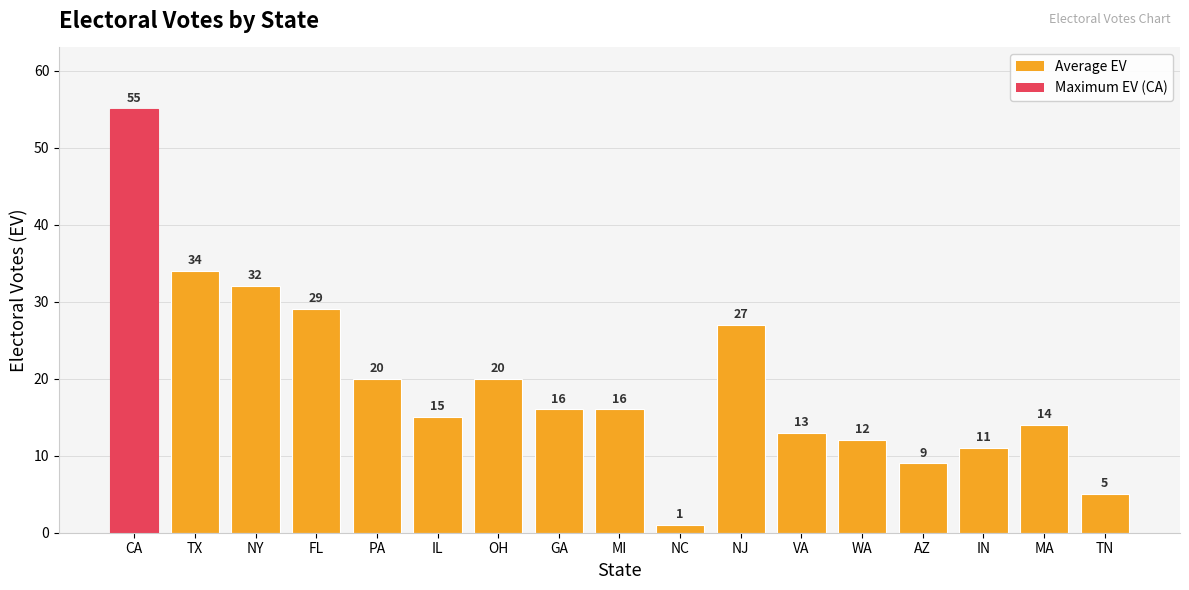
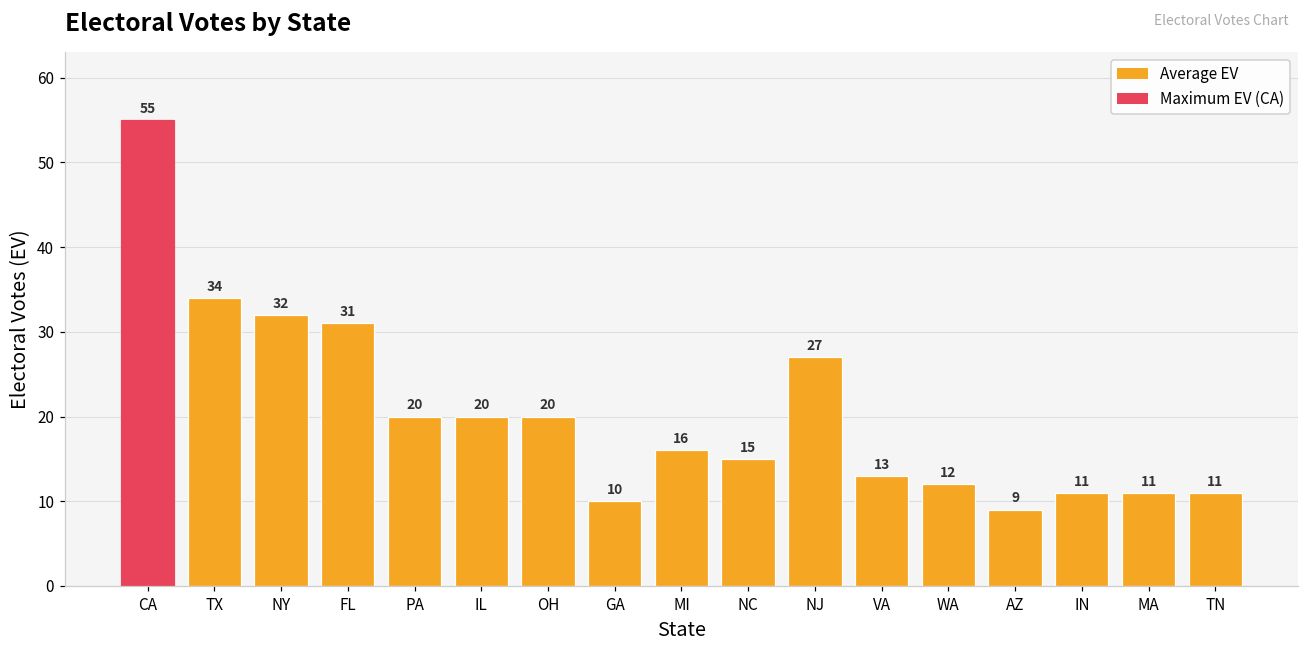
FL: 29 -> 31
IL: 15 -> 20
GA: 16 -> 10
NC: 1 -> 15
MA: 14 -> 11
TN: 5 -> 11
